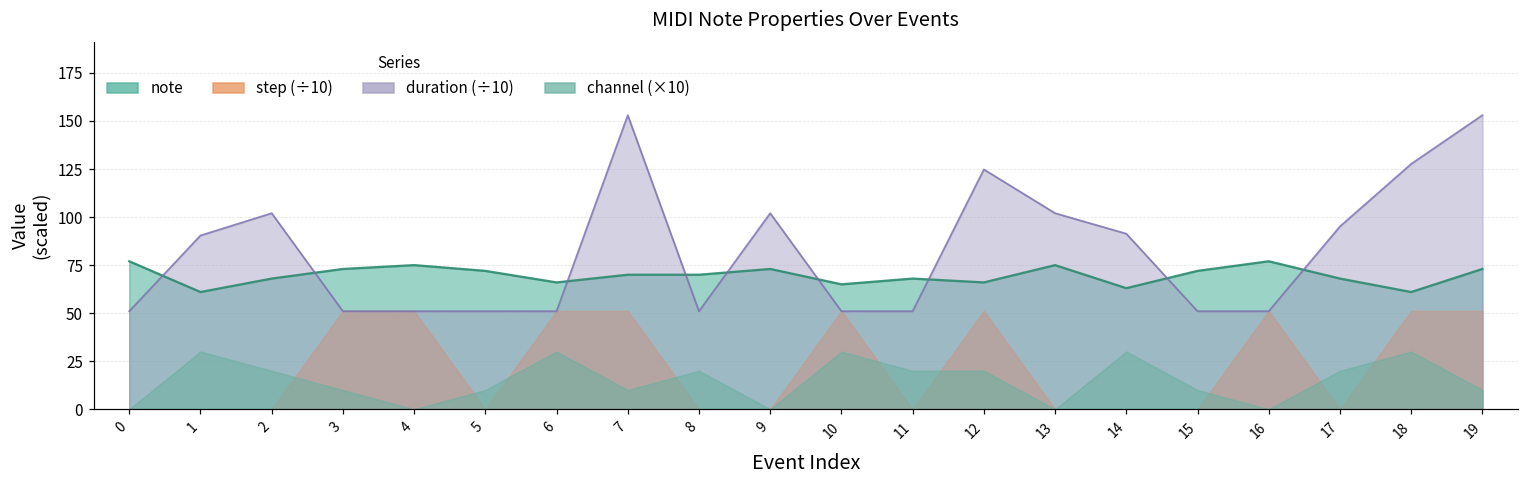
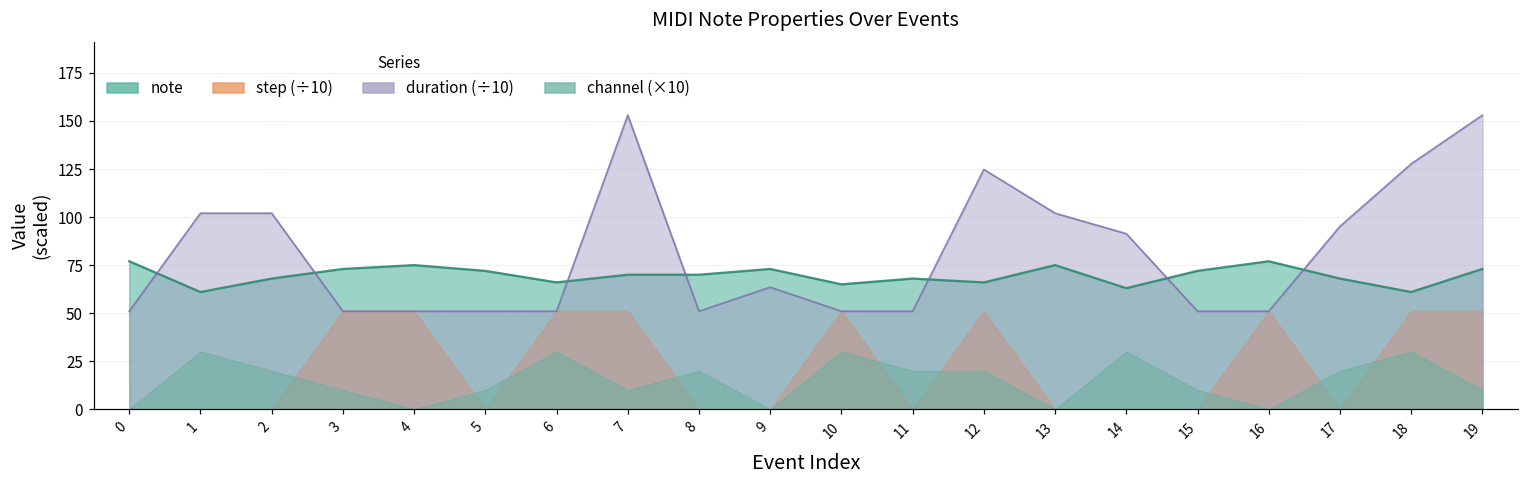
duration (÷10), 1: 90 -> 102
duration (÷10), 9: 102 -> 63
